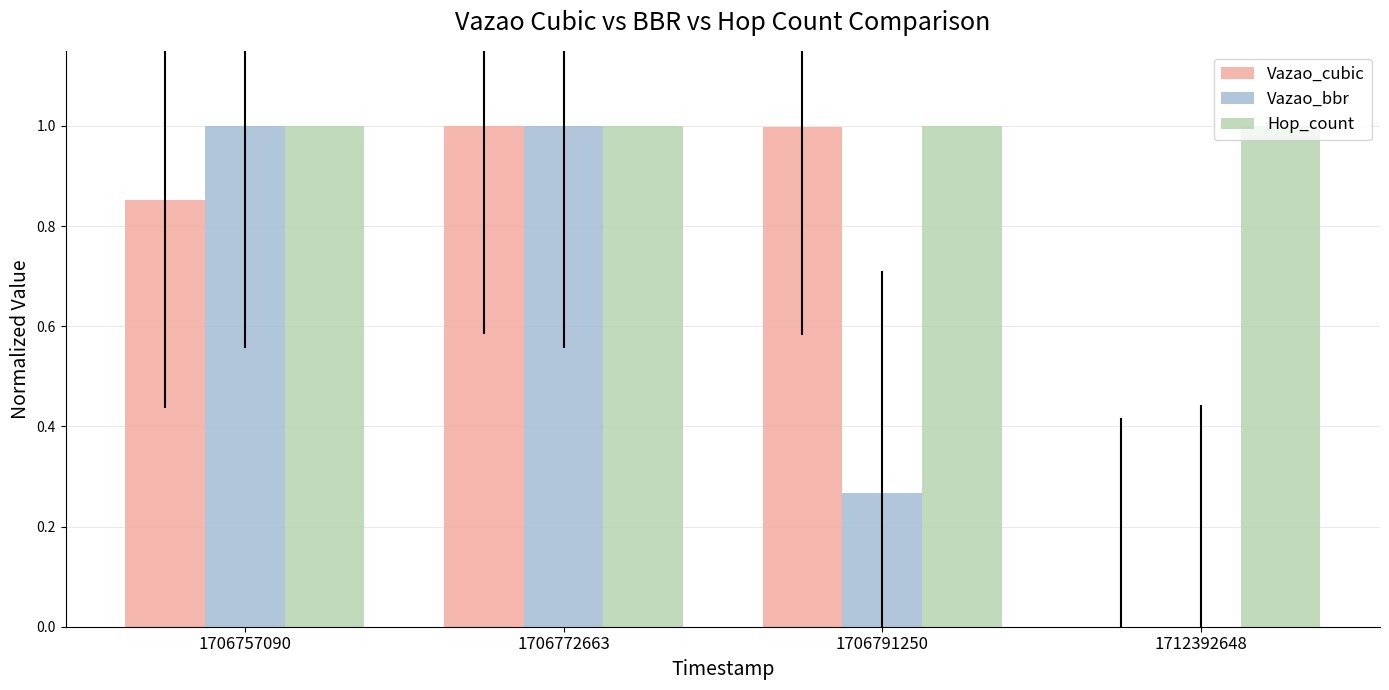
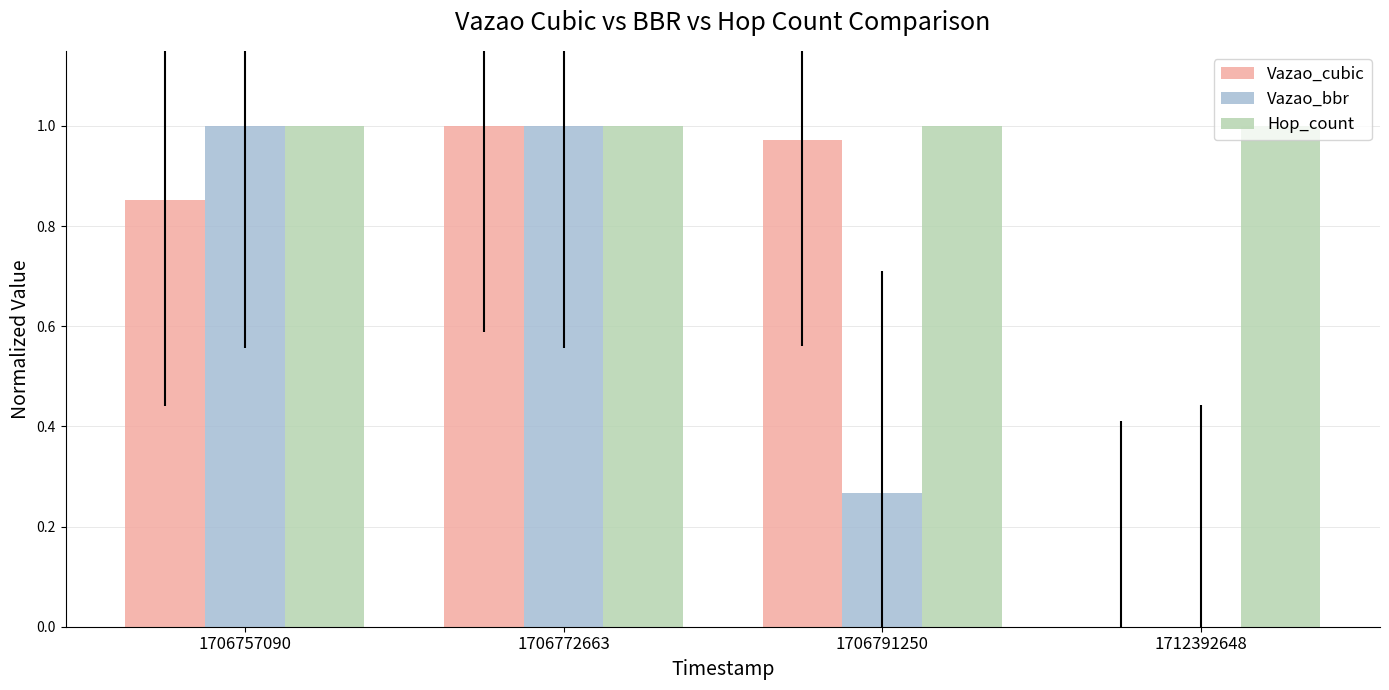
Vazao_cubic, 1706791250: 1.00 -> 0.97
